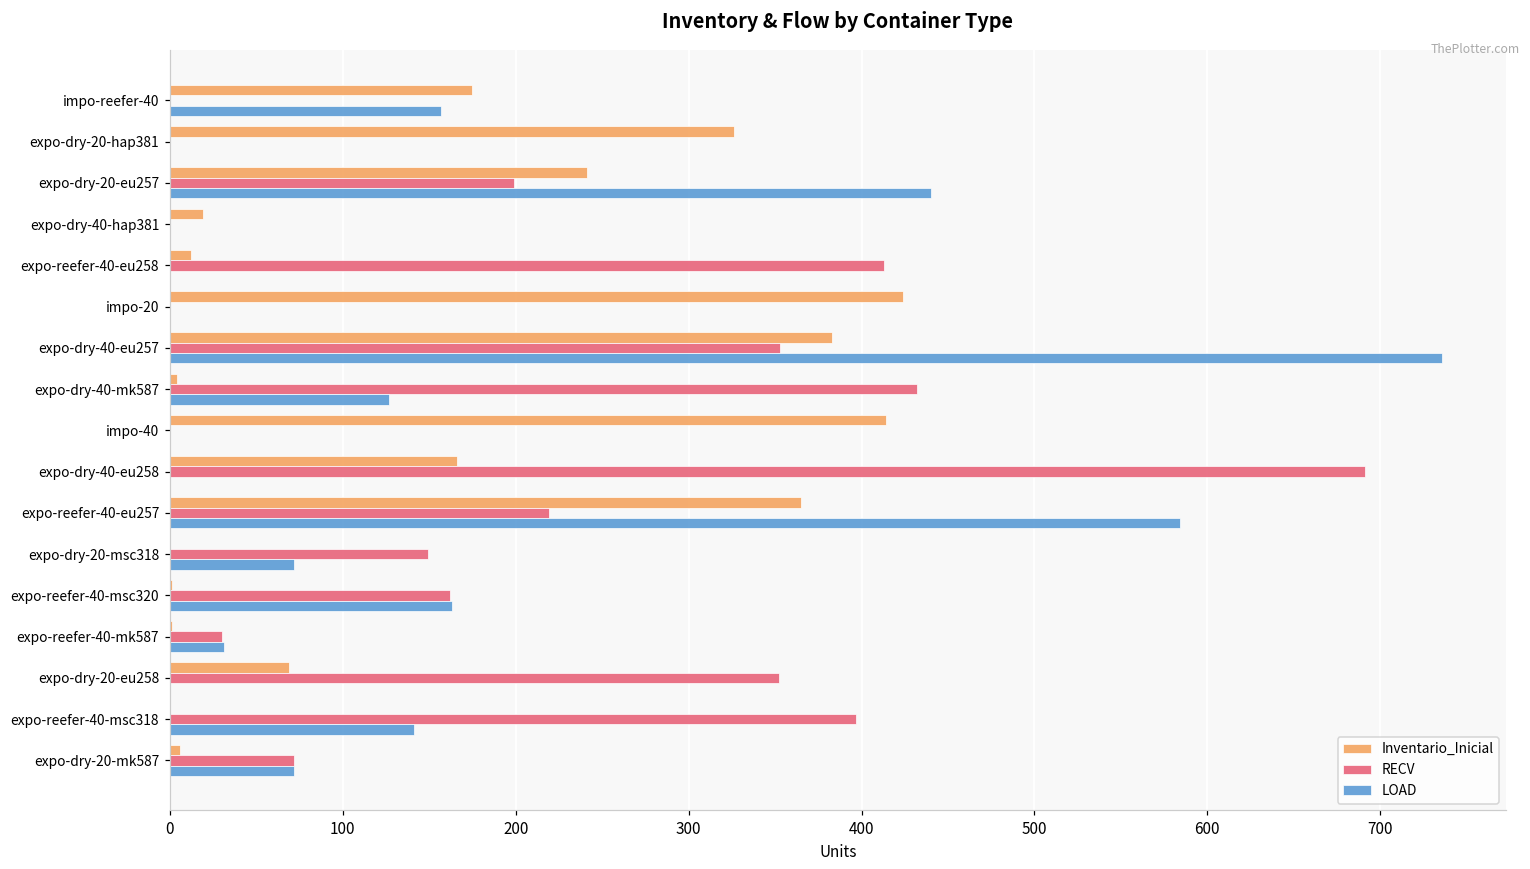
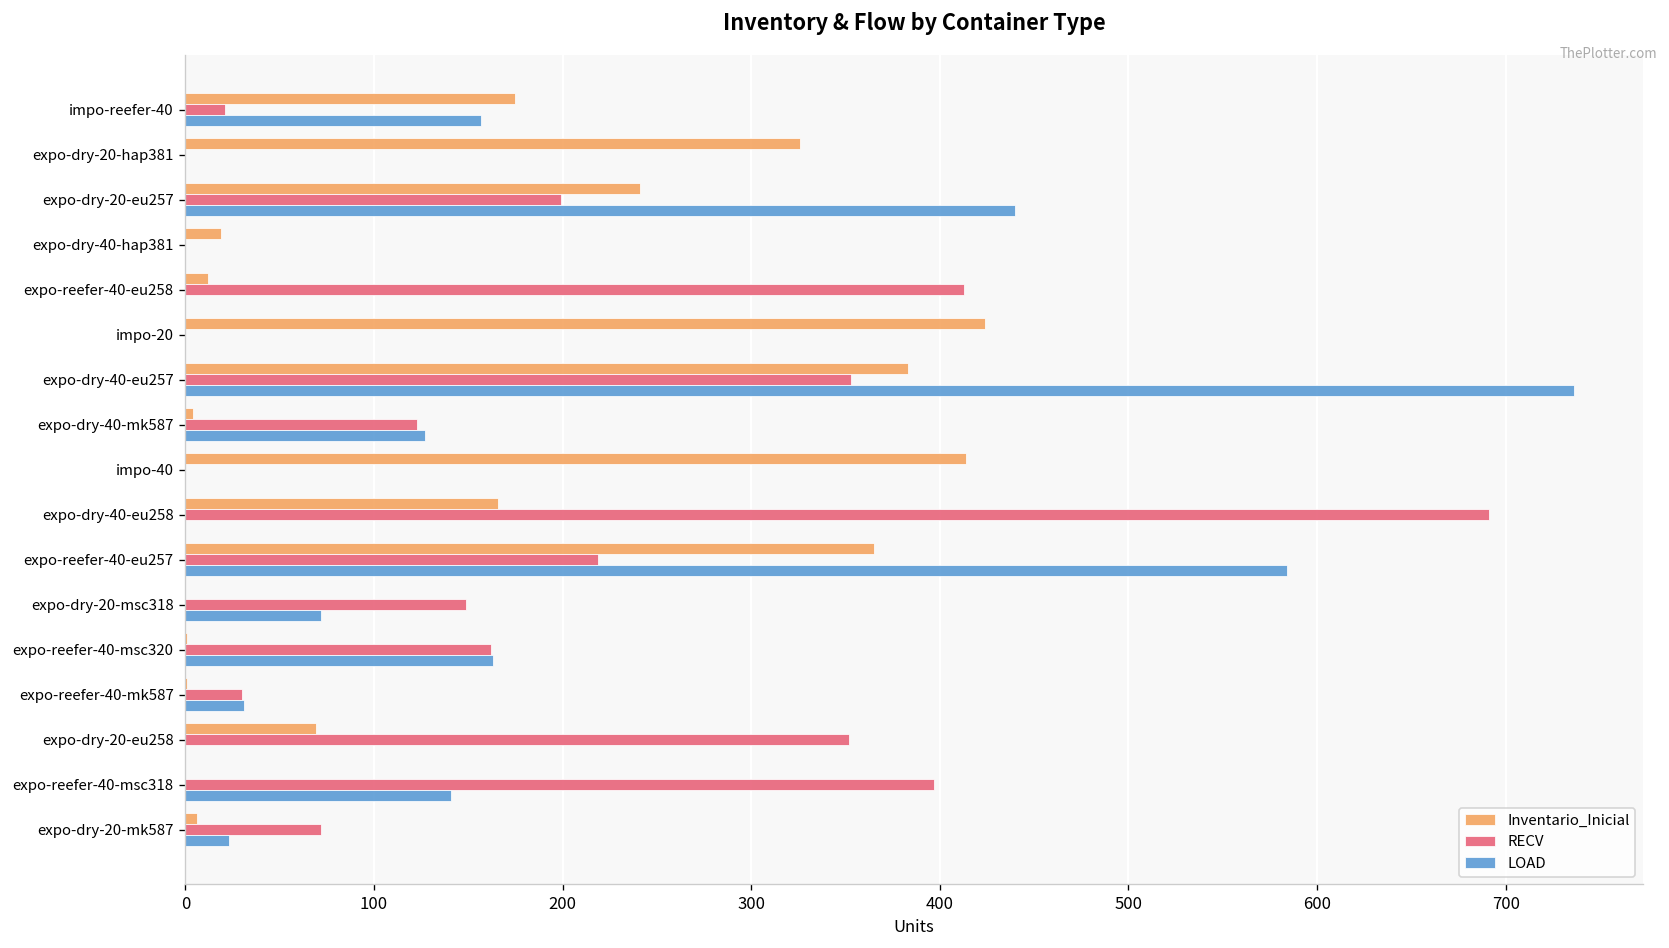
RECV, impo-reefer-40: 0 -> 21
RECV, expo-dry-40-mk587: 432 -> 123
LOAD, expo-dry-20-mk587: 72 -> 23
